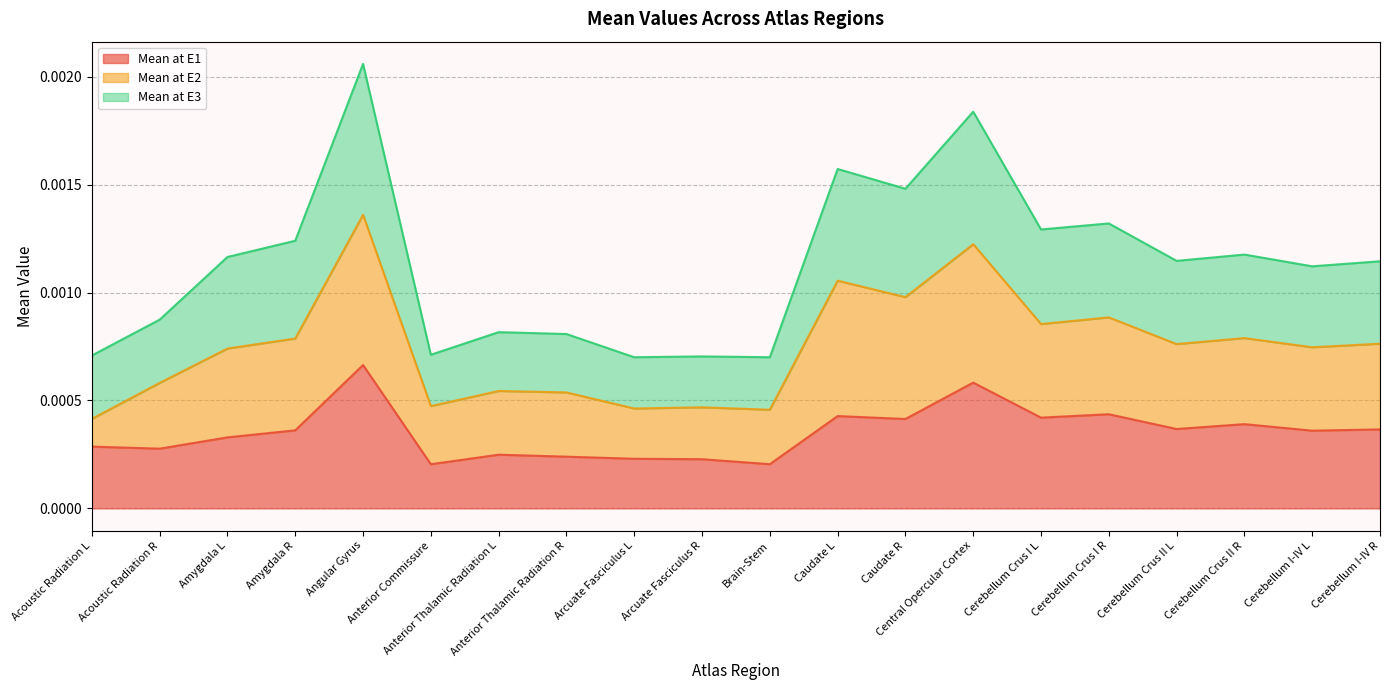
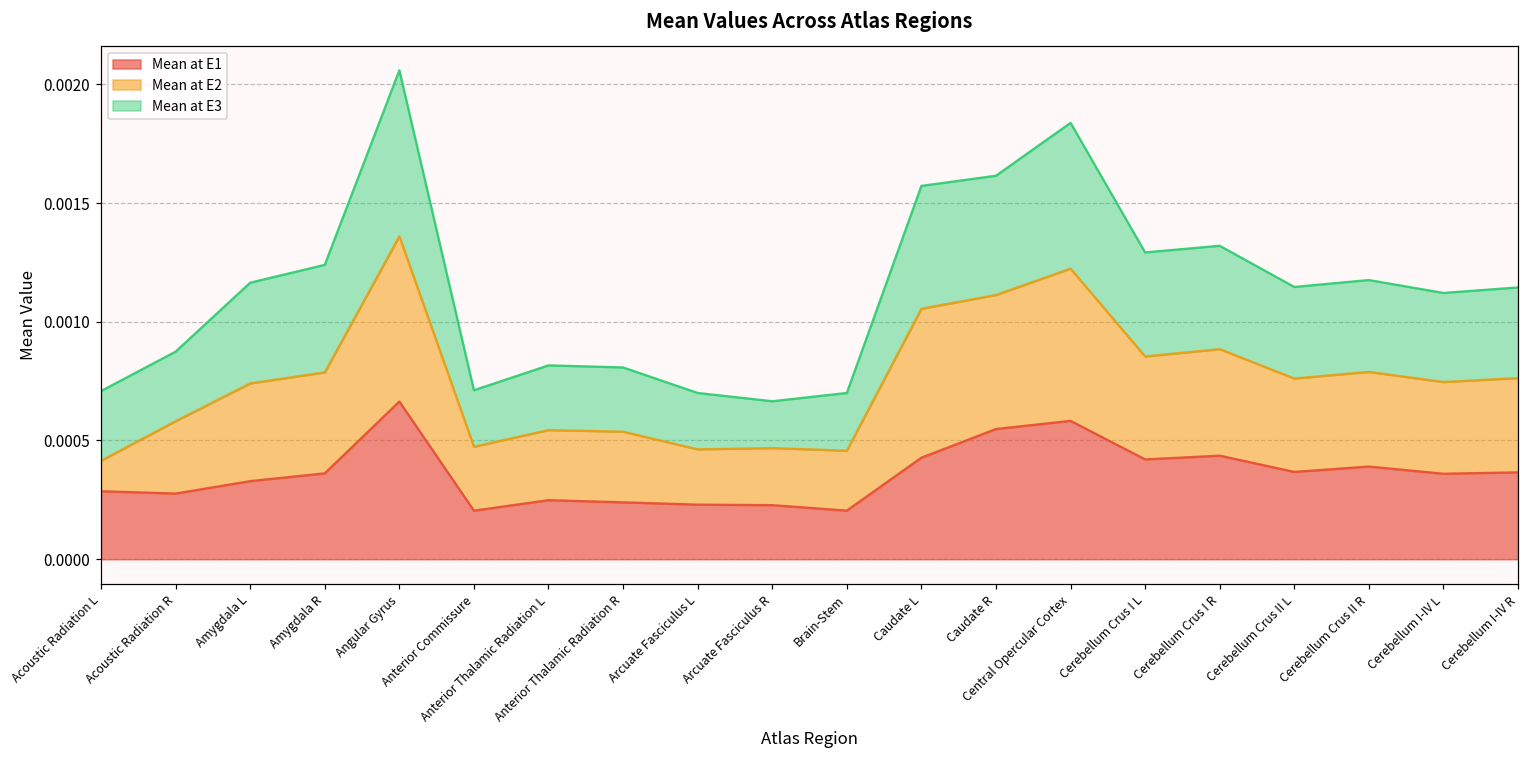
Mean at E3, Arcuate Fasciculus R: 0.00024 -> 0.00020
Mean at E1, Caudate R: 0.00041 -> 0.00055
